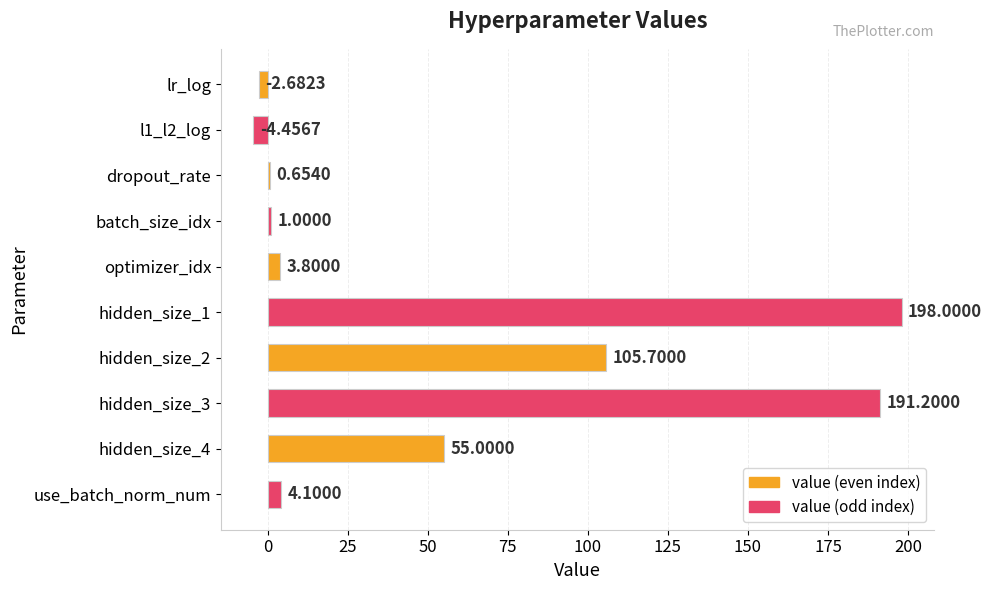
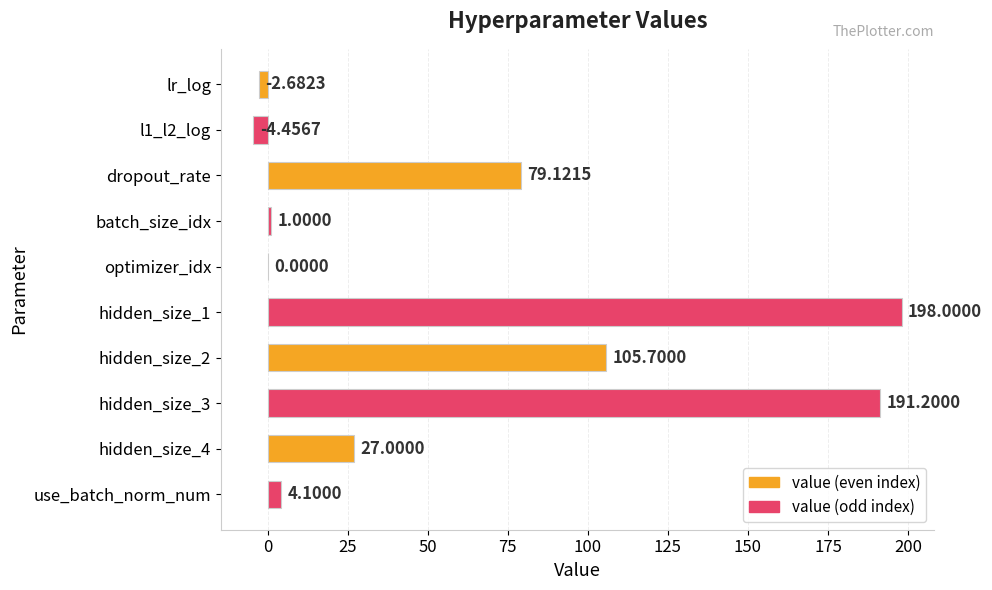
dropout_rate: 0.6540 -> 79.1215
optimizer_idx: 3.8000 -> 0.0000
hidden_size_4: 55.0000 -> 27.0000
